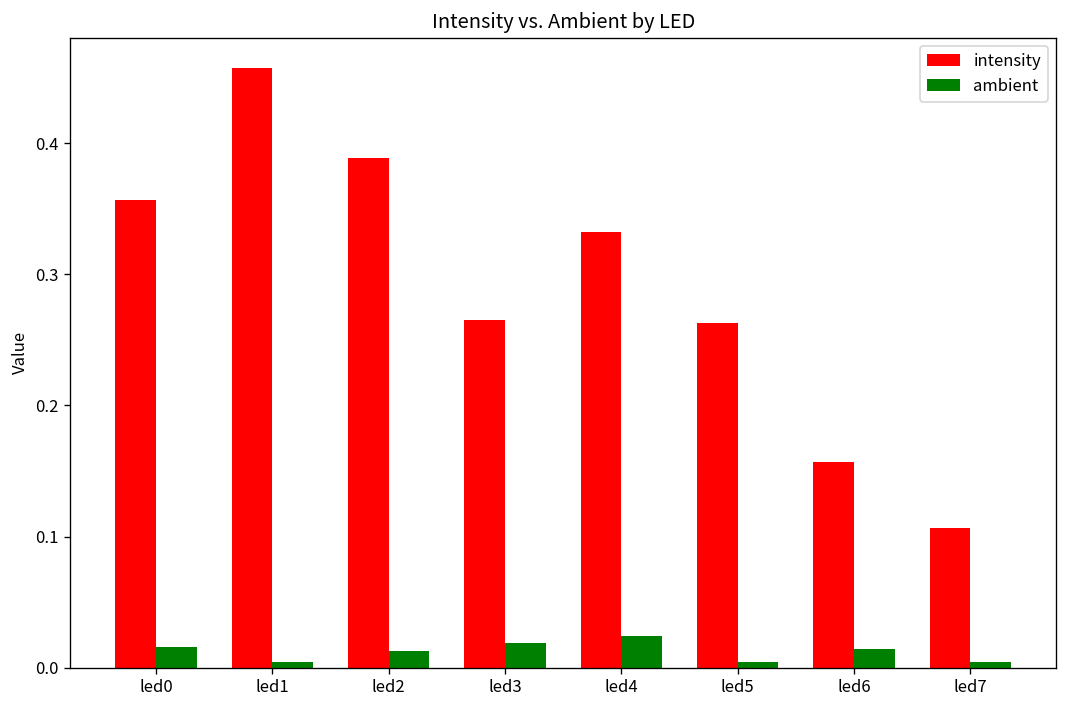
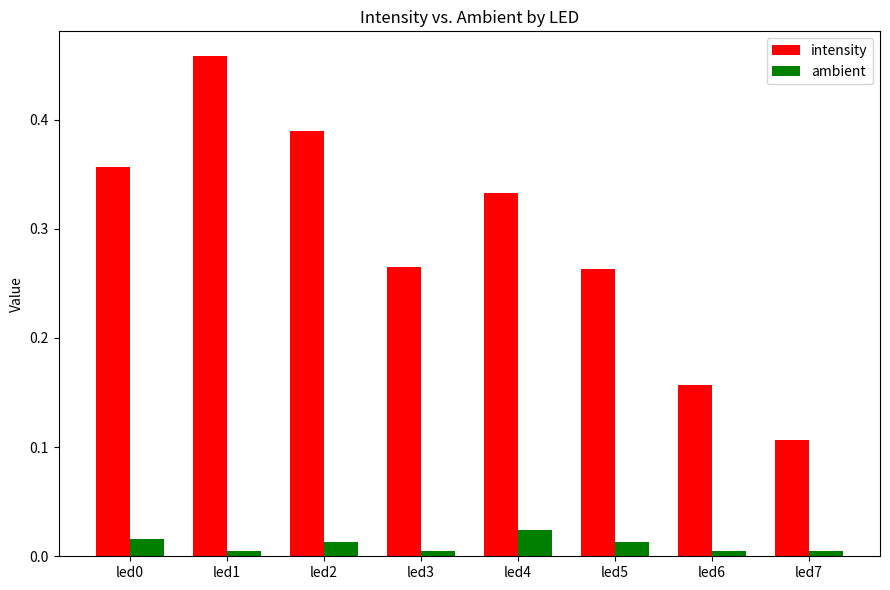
ambient, led3: 0.019 -> 0.004
ambient, led5: 0.004 -> 0.013
ambient, led6: 0.014 -> 0.004
